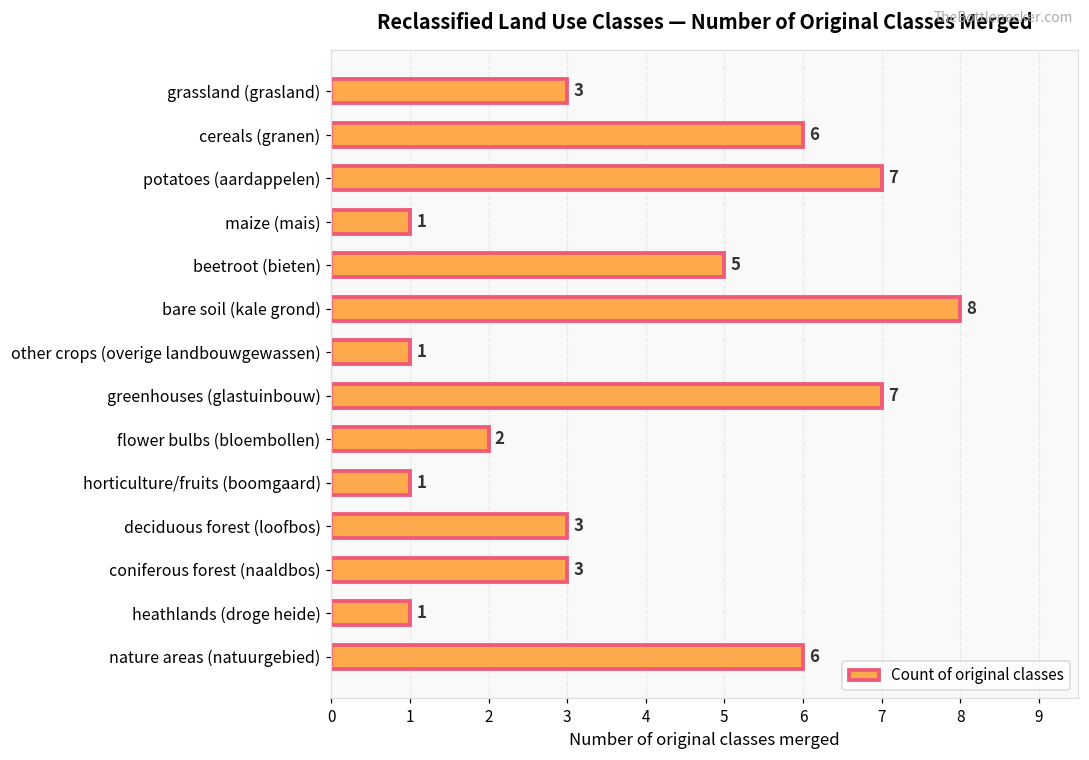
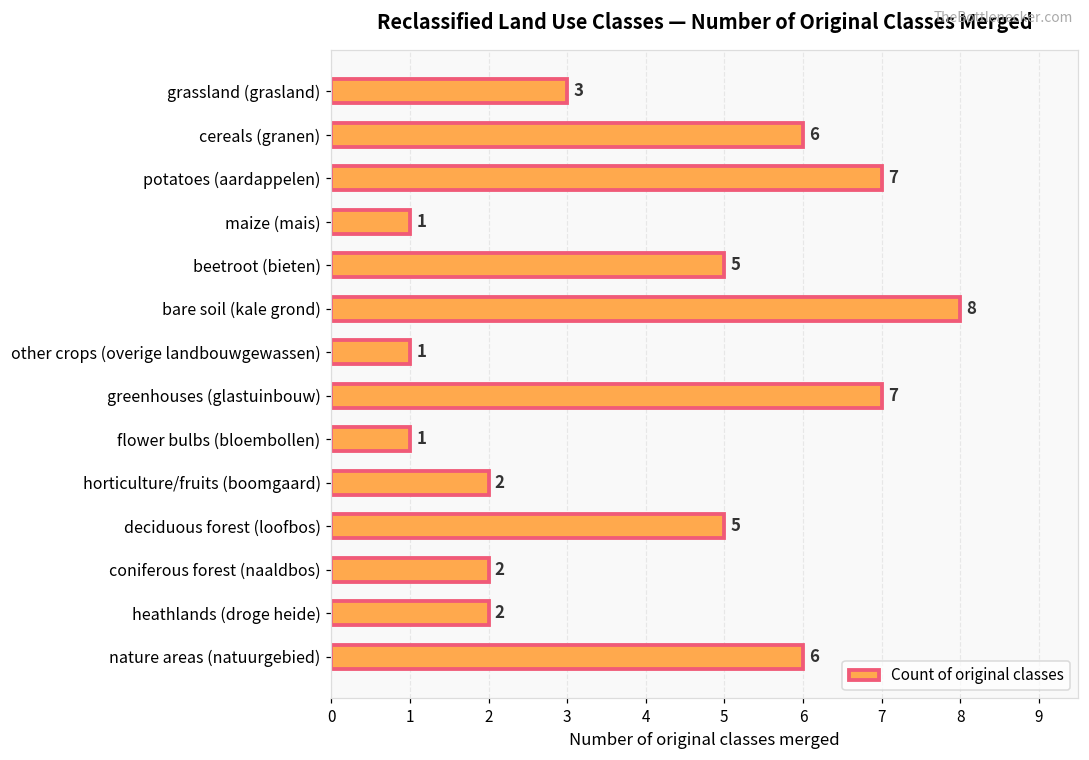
flower bulbs (bloembollen): 2 -> 1
horticulture/fruits (boomgaard): 1 -> 2
deciduous forest (loofbos): 3 -> 5
coniferous forest (naaldbos): 3 -> 2
heathlands (droge heide): 1 -> 2
